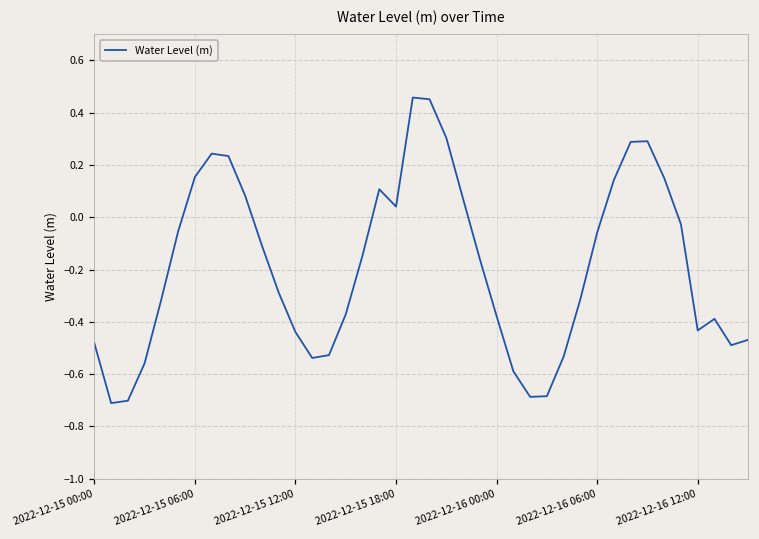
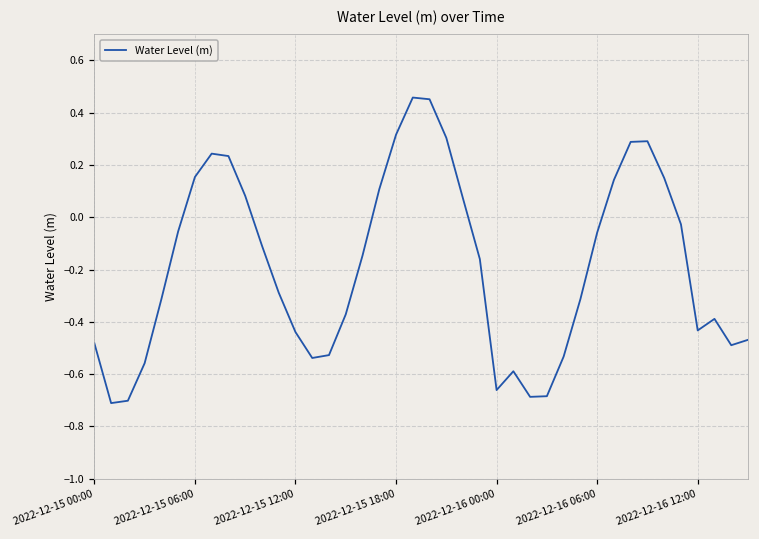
2022-12-15 18:00: 0.04 -> 0.32
2022-12-16 00:00: -0.38 -> -0.66
